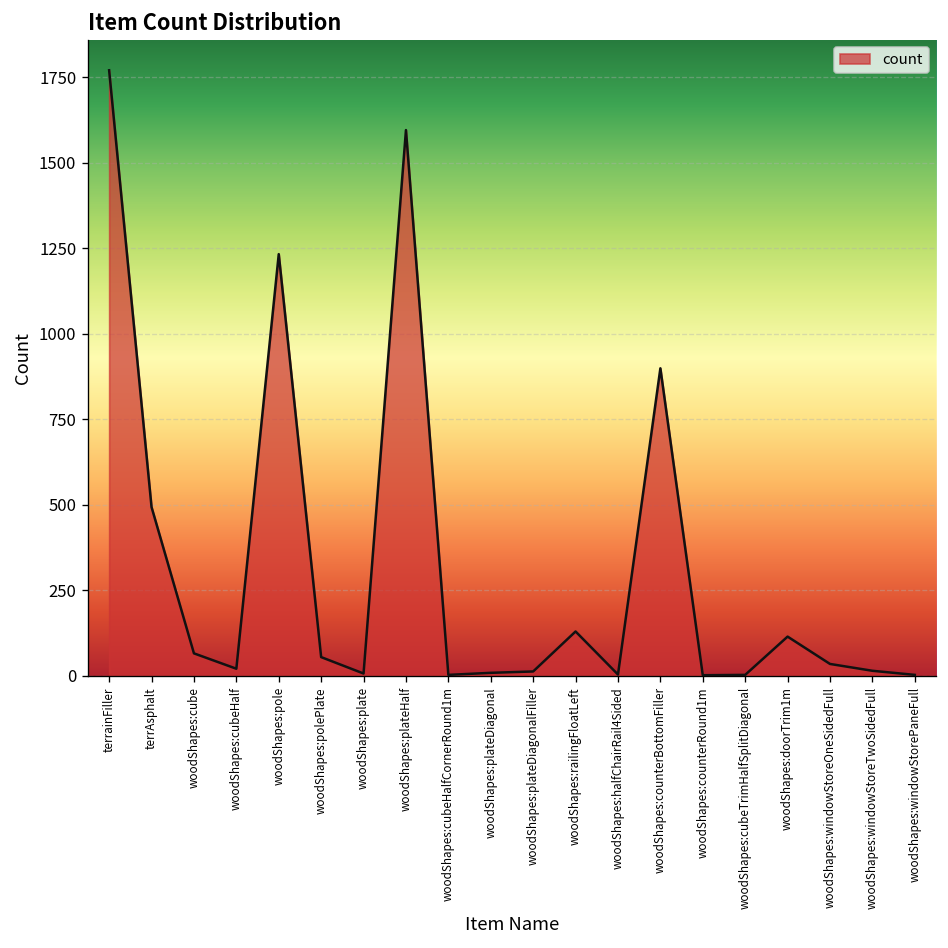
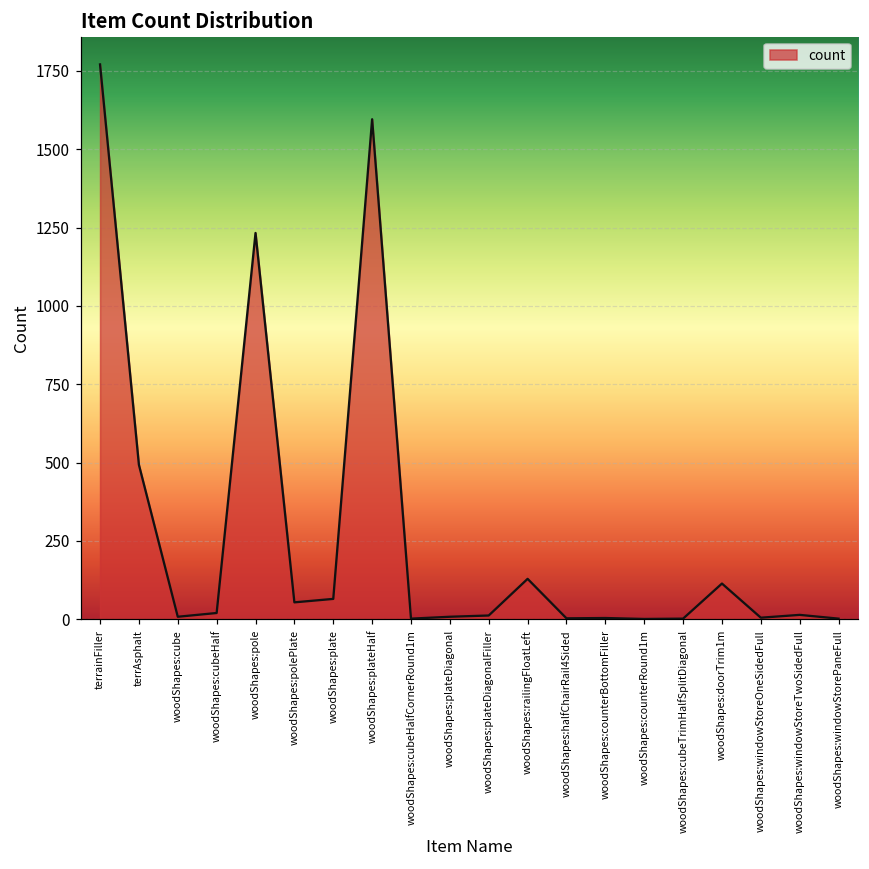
woodShapes:cube: 70 -> 10
woodShapes:plate: 10 -> 70
woodShapes:counterBottomFiller: 900 -> 0
woodShapes:windowStoreOneSidedFull: 30 -> 10
